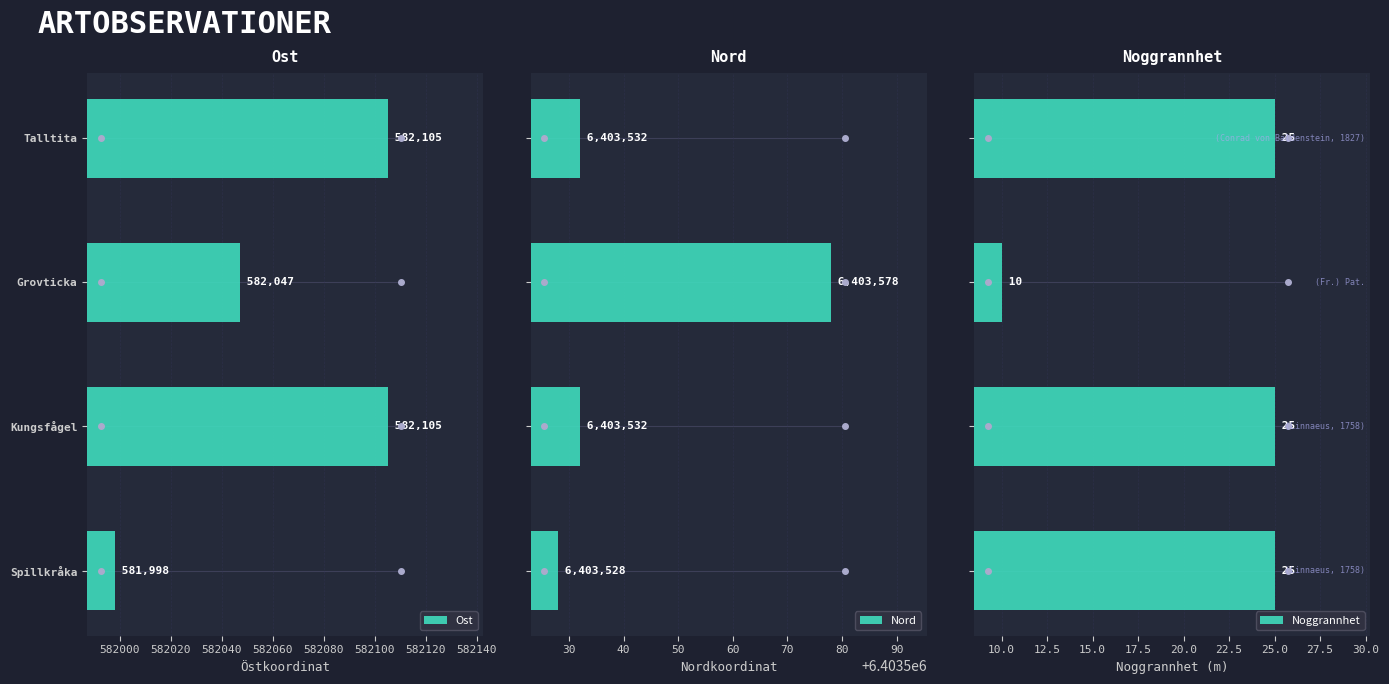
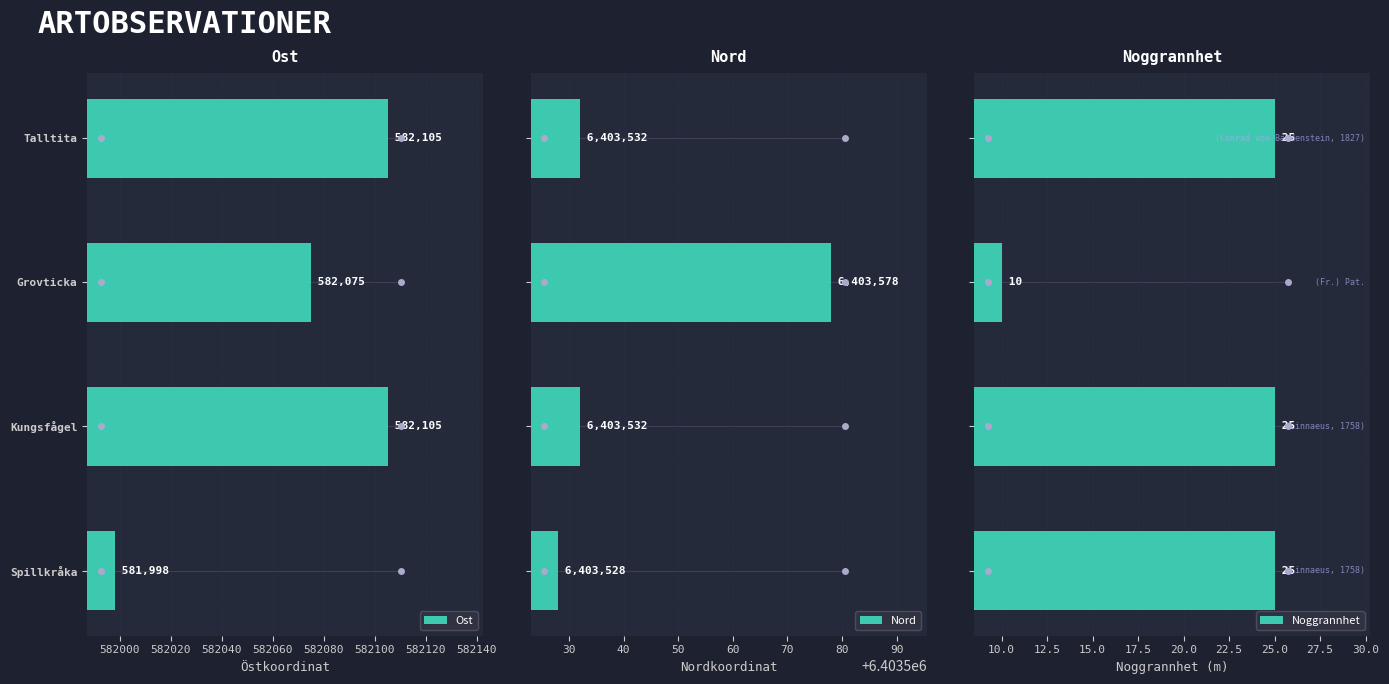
Ost, Ost, Grovticka: 582,047 -> 582,075
